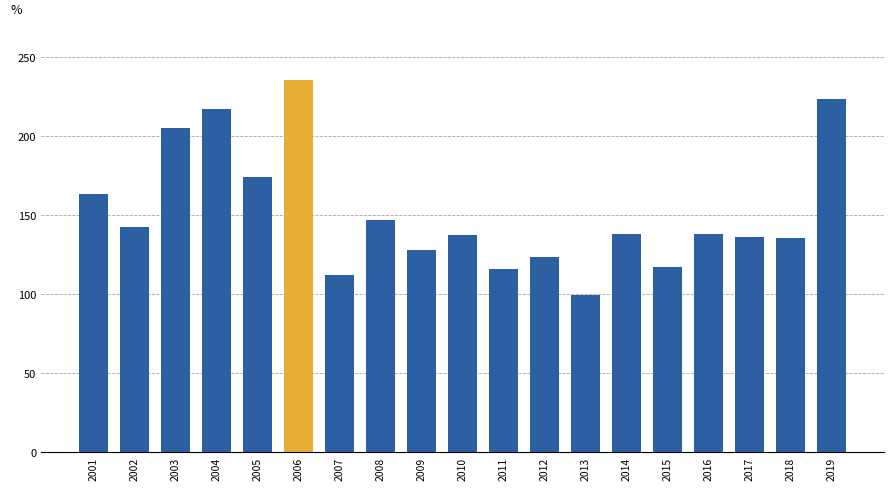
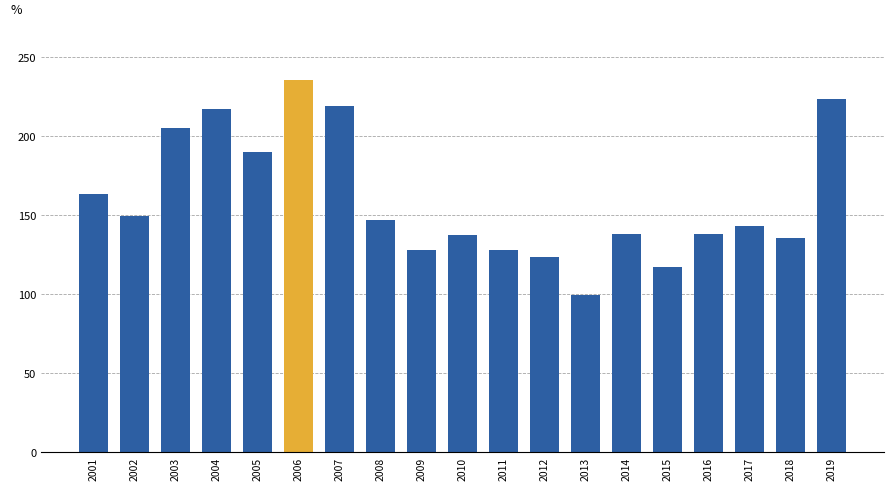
2002: 142 -> 149
2005: 174 -> 190
2007: 112 -> 219
2011: 116 -> 128
2017: 136 -> 143
